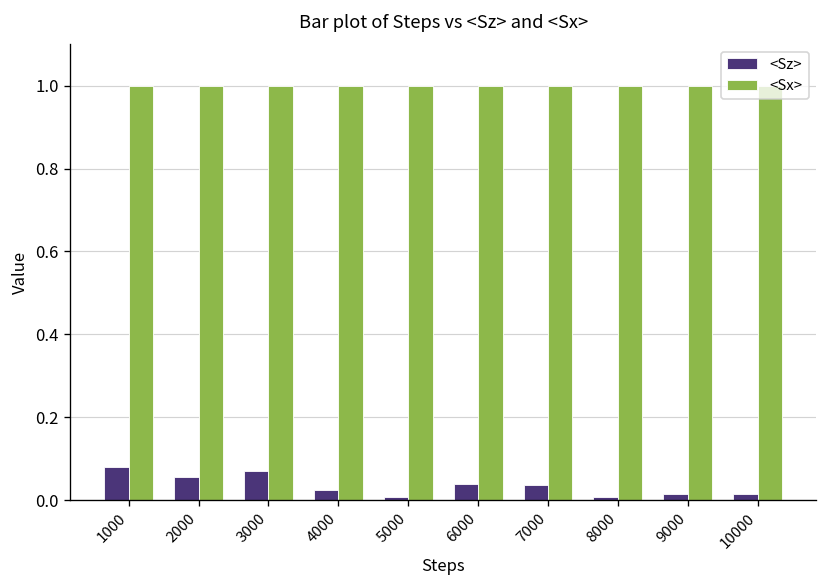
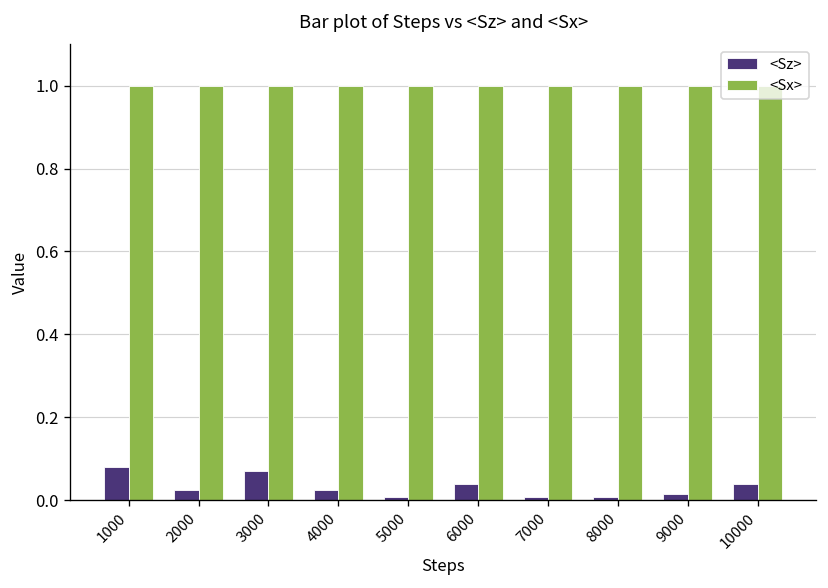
<Sz>, 2000: 0.05 -> 0.02
<Sz>, 7000: 0.04 -> 0.01
<Sz>, 10000: 0.02 -> 0.04
